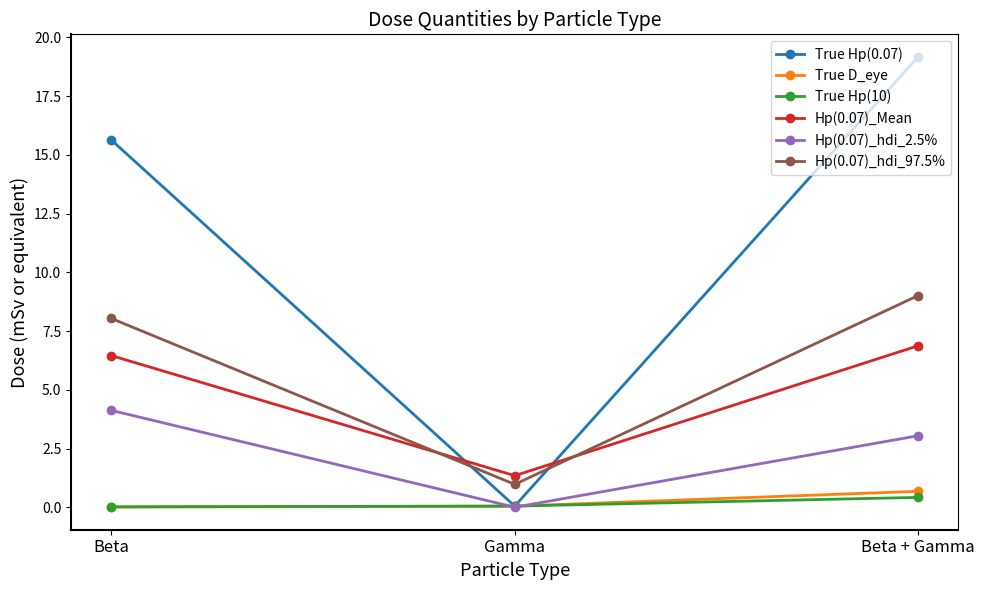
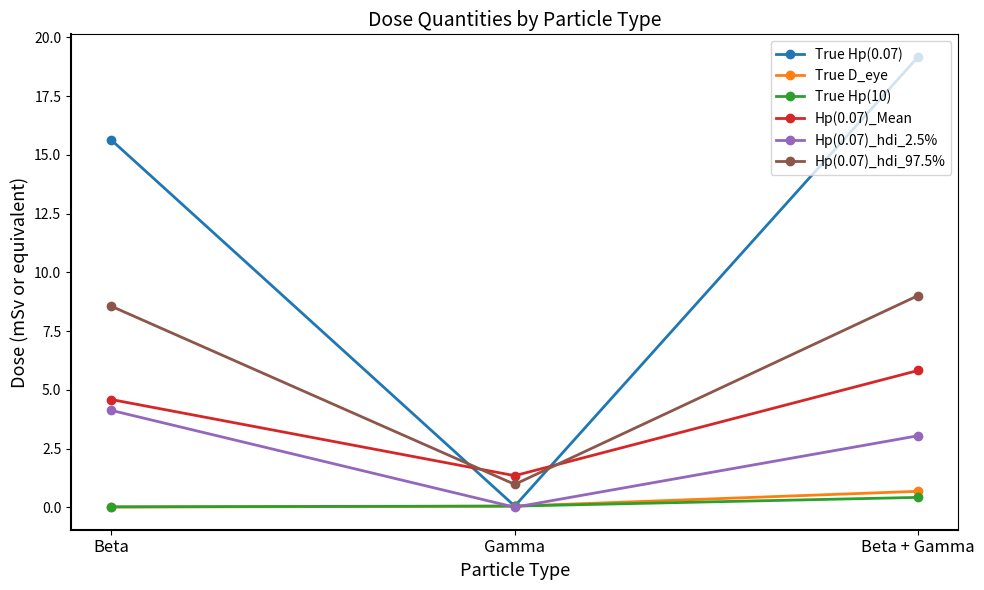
Hp(0.07)_Mean, Beta: 6.5 -> 4.6
Hp(0.07)_hdi_97.5%, Beta: 8.0 -> 8.6
Hp(0.07)_Mean, Beta + Gamma: 6.9 -> 5.8
